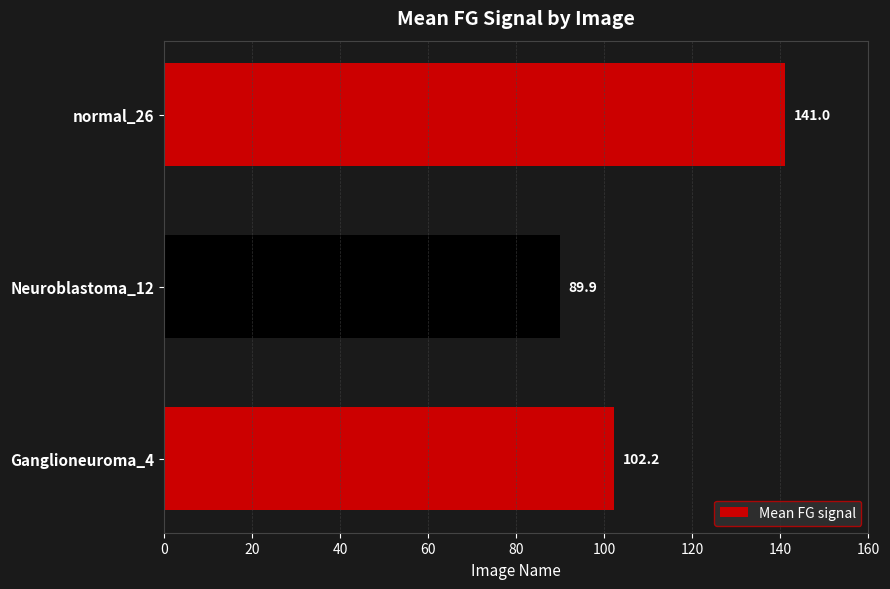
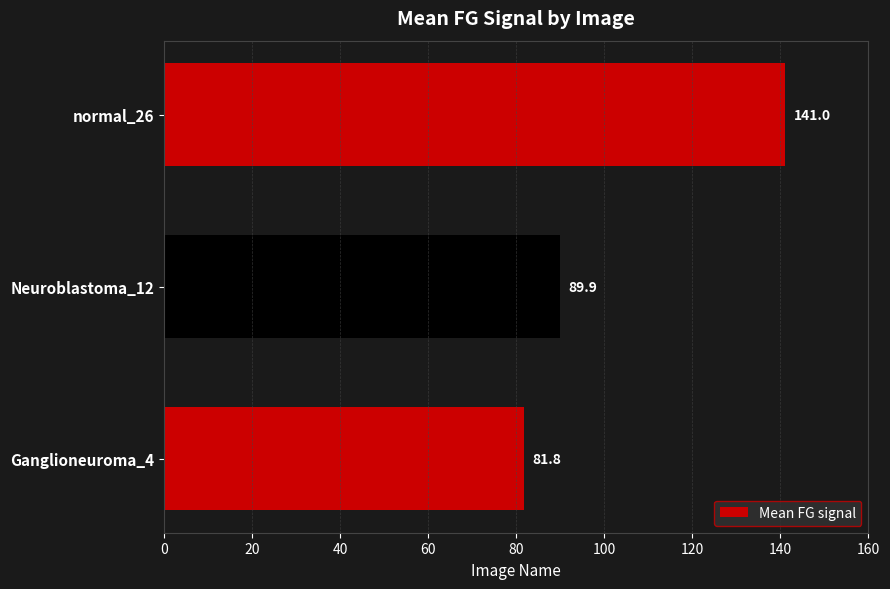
Ganglioneuroma_4: 102.2 -> 81.8
